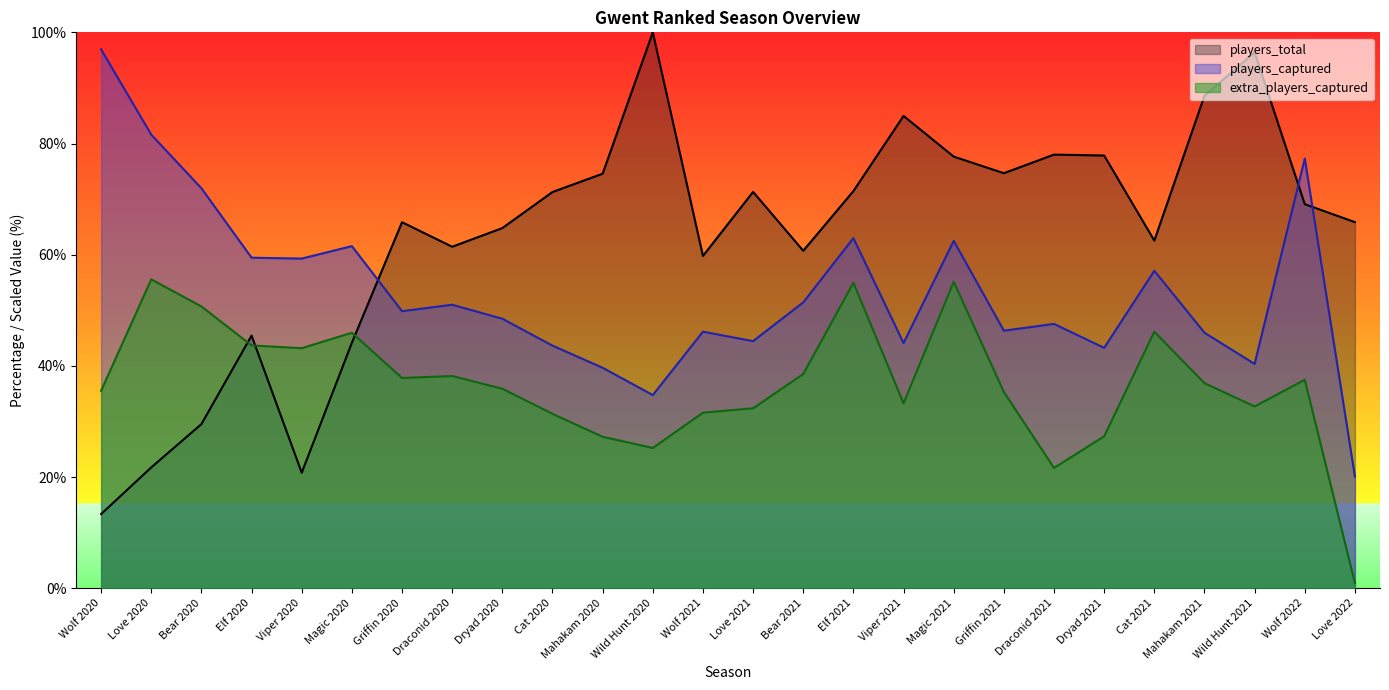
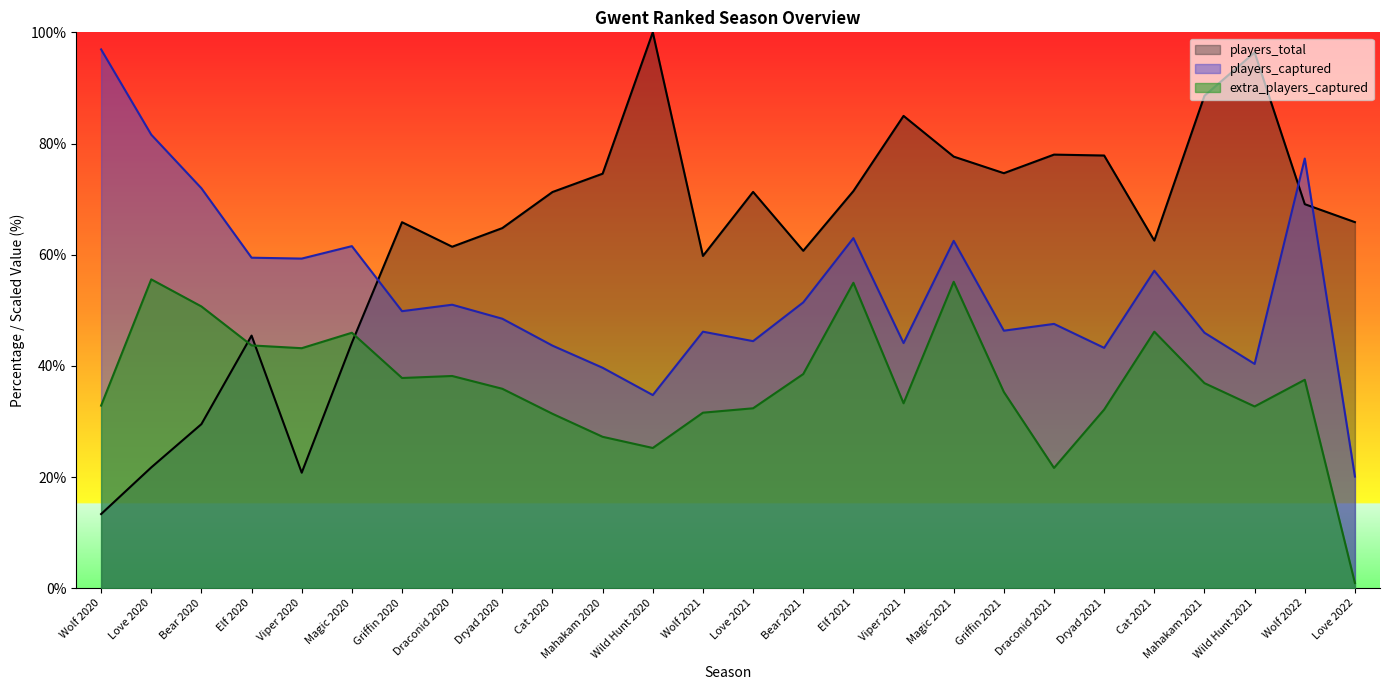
extra_players_captured, Wolf 2020: 36% -> 33%
extra_players_captured, Dryad 2021: 27% -> 32%
